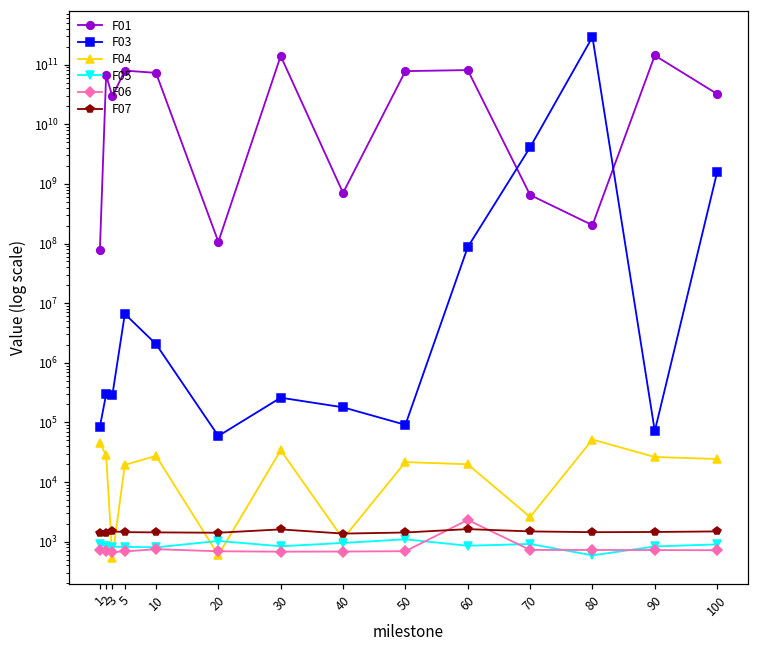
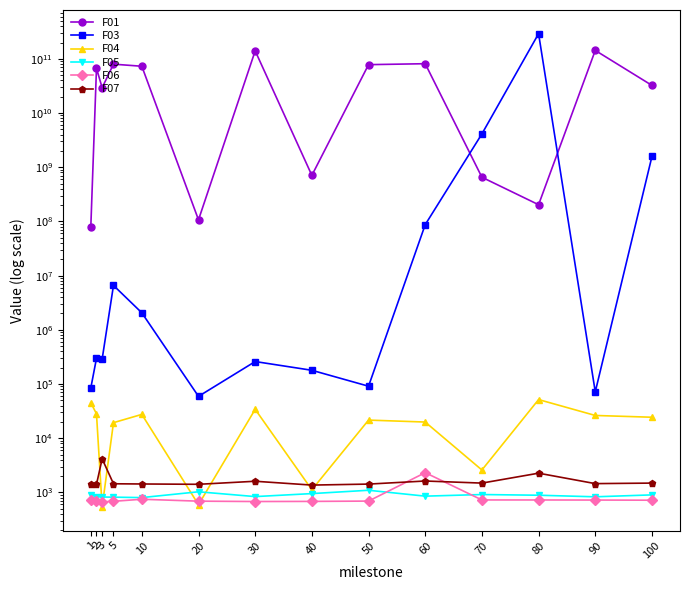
F07, 3: 1500 -> 4000
F05, 80: 600 -> 900
F07, 80: 1400 -> 2300
